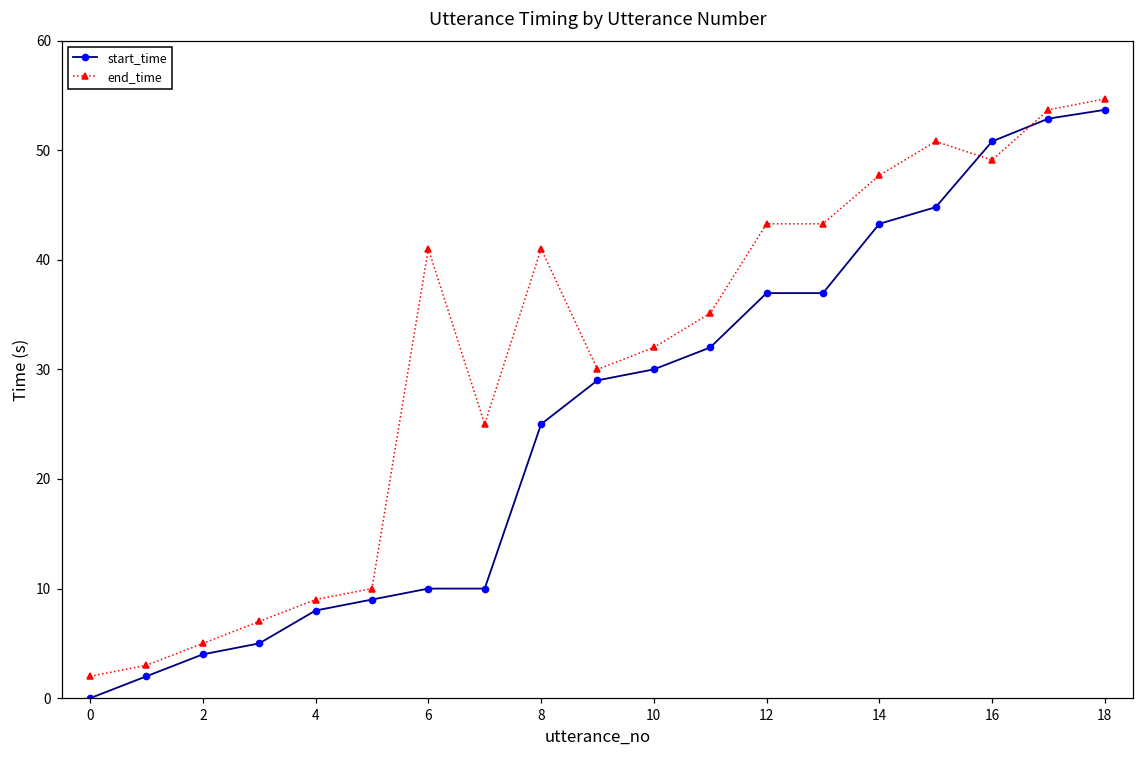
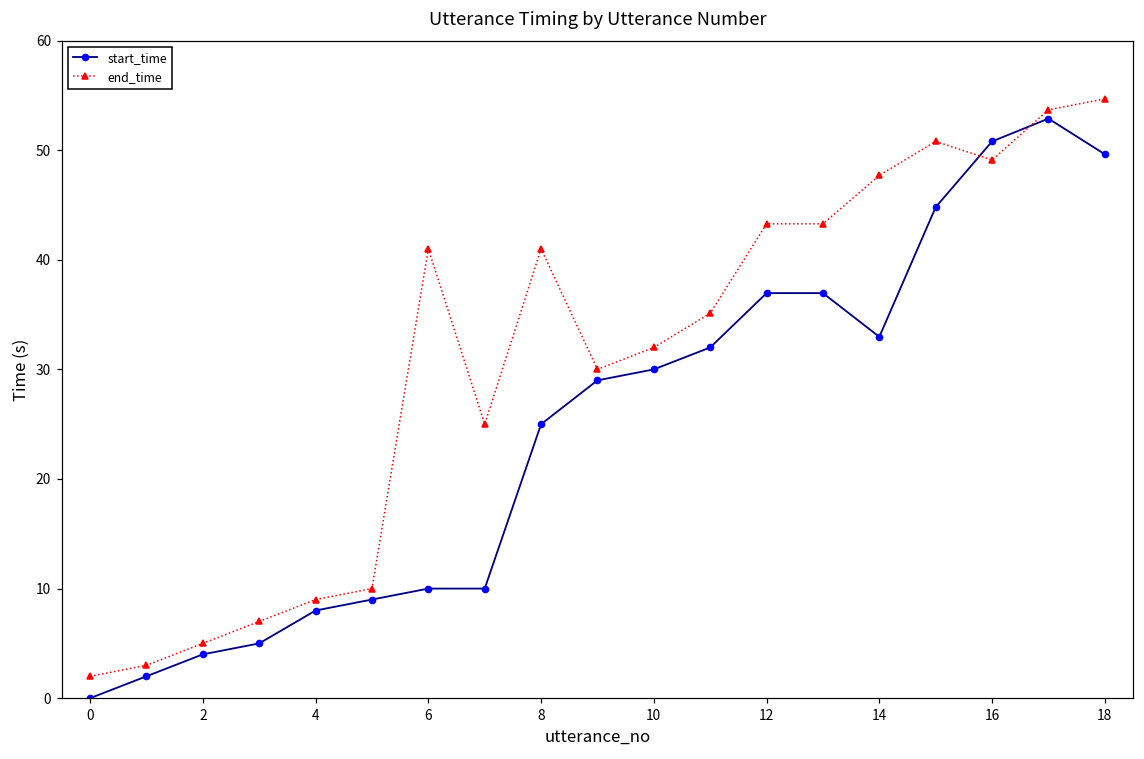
start_time, 14: 43 -> 33
start_time, 18: 54 -> 50
